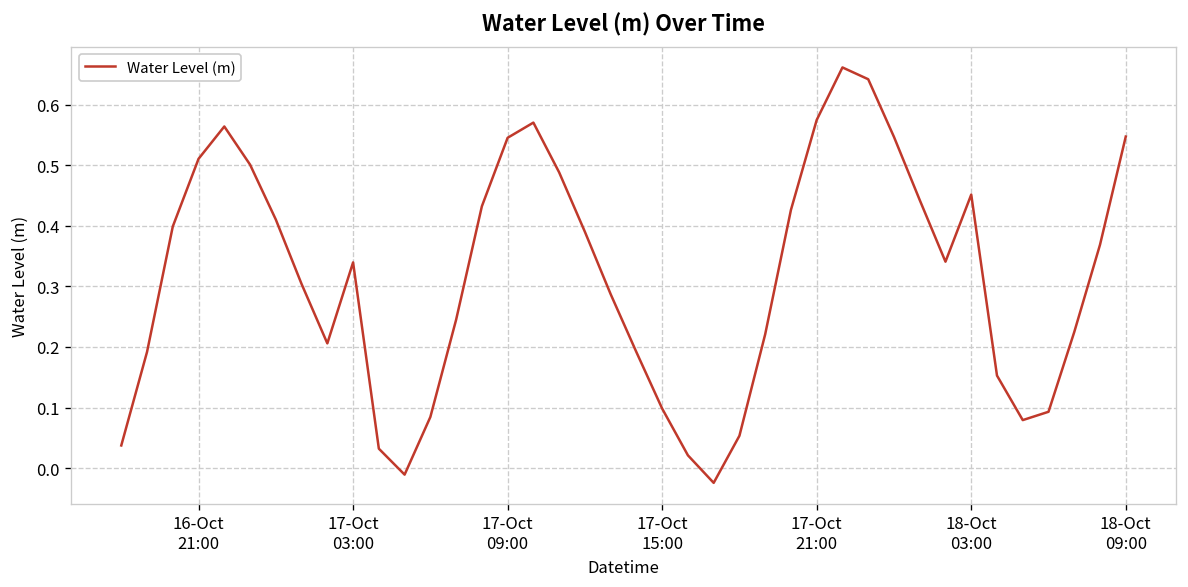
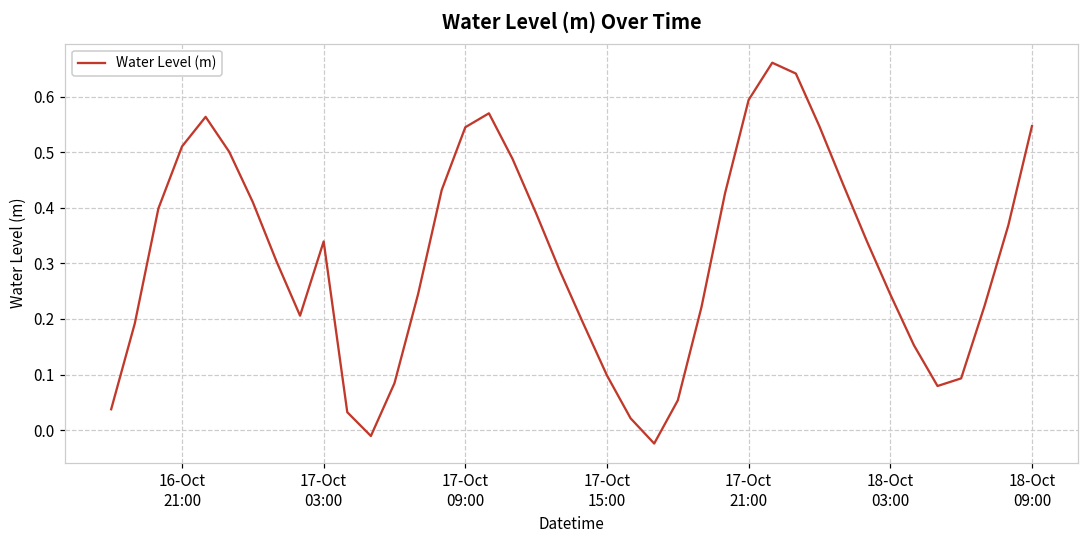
17-Oct 21:00: 0.57 -> 0.59
18-Oct 03:00: 0.45 -> 0.24
